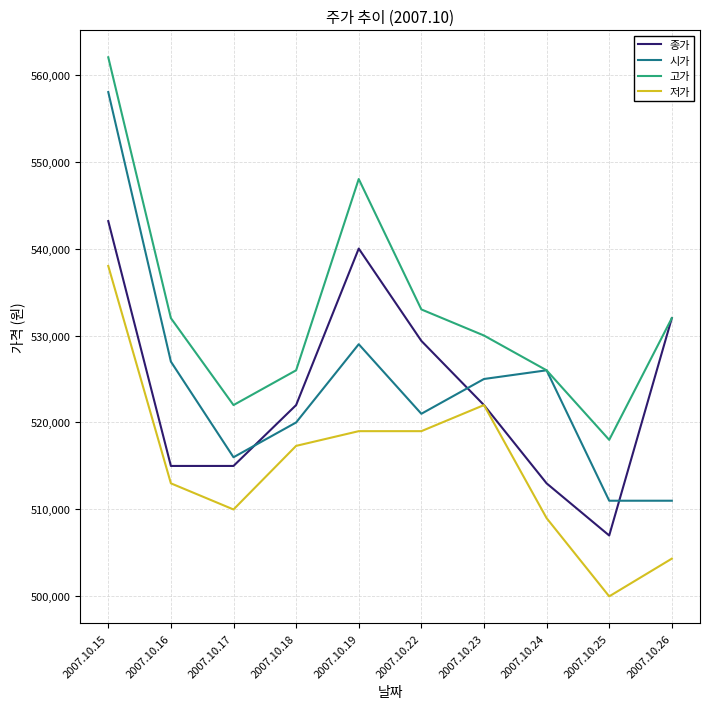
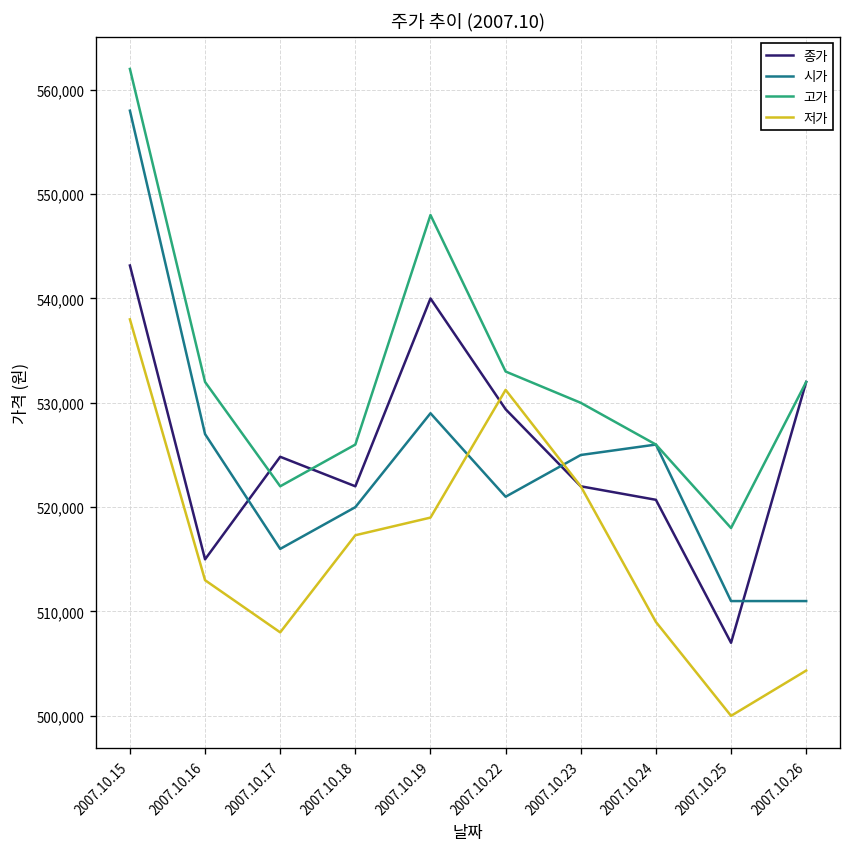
종가, 2007.10.17: 515,000 -> 525,000
저가, 2007.10.17: 510,000 -> 508,000
저가, 2007.10.22: 519,000 -> 531,000
종가, 2007.10.24: 513,000 -> 521,000
